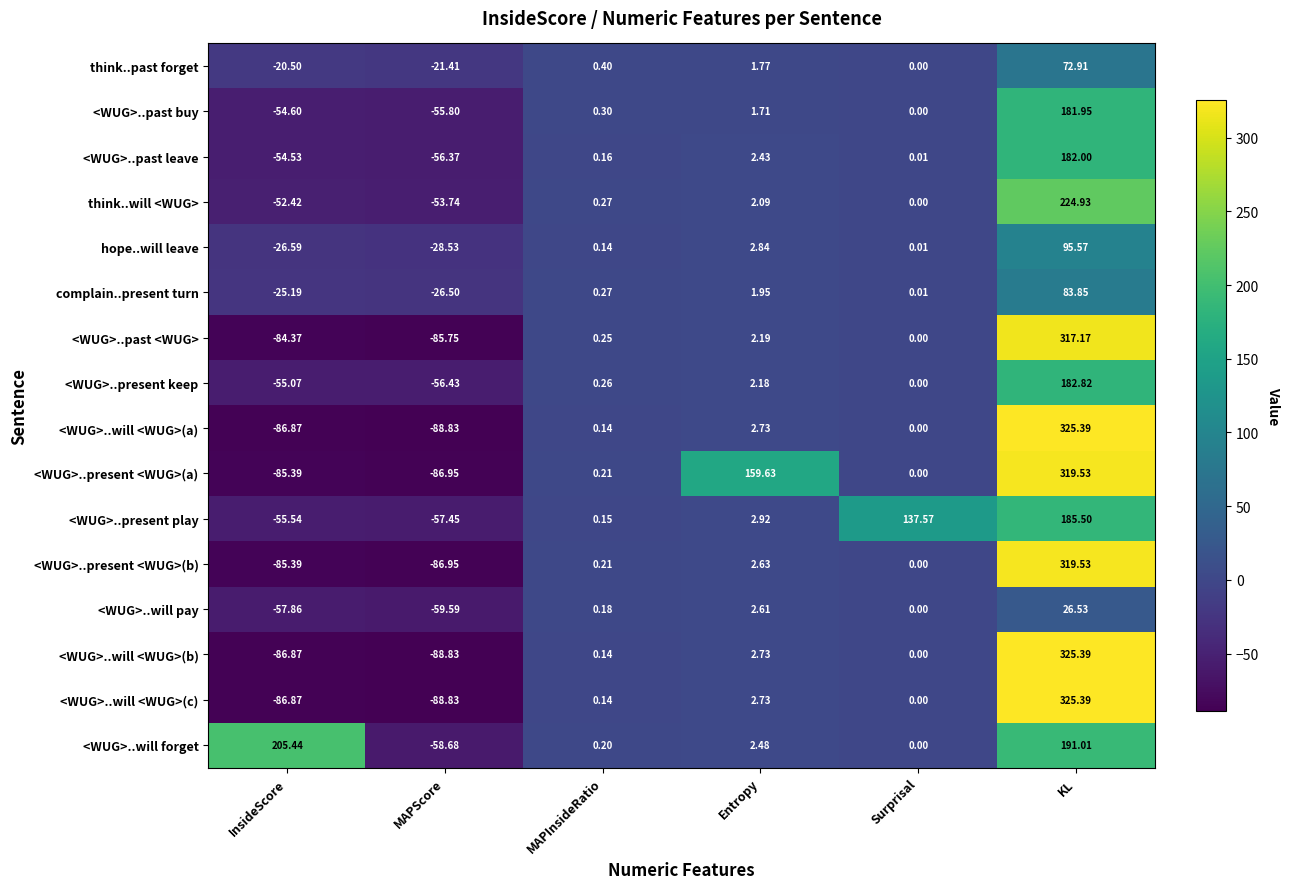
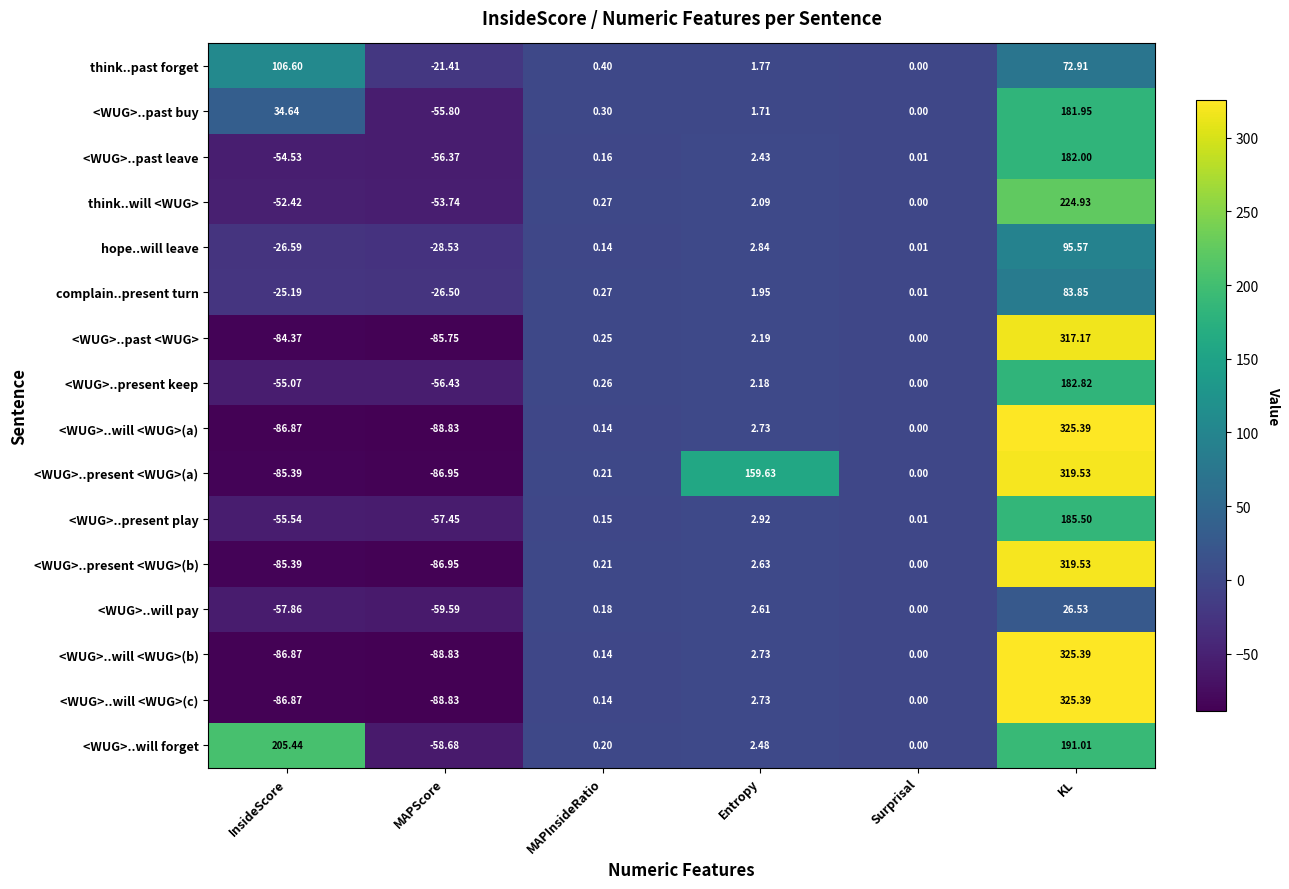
think..past forget, InsideScore: -20.50 -> 106.60
<WUG>..past buy, InsideScore: -54.60 -> 34.64
<WUG>..present play, Surprisal: 137.57 -> 0.01
